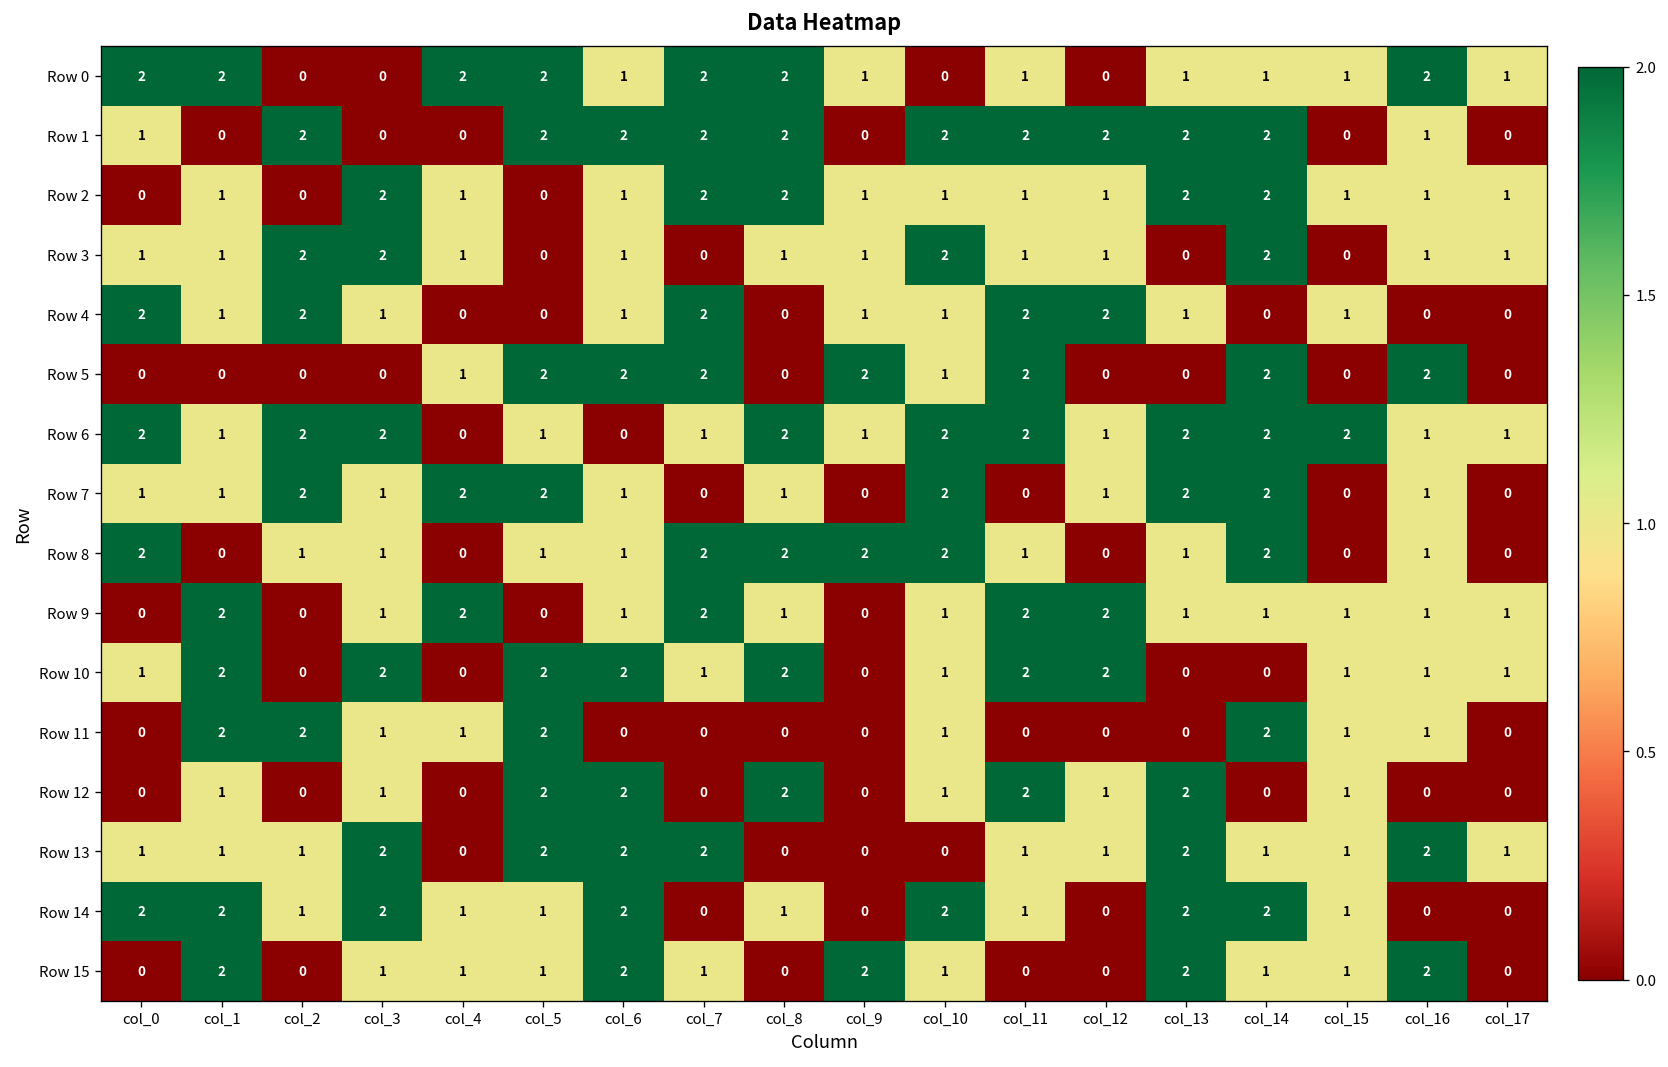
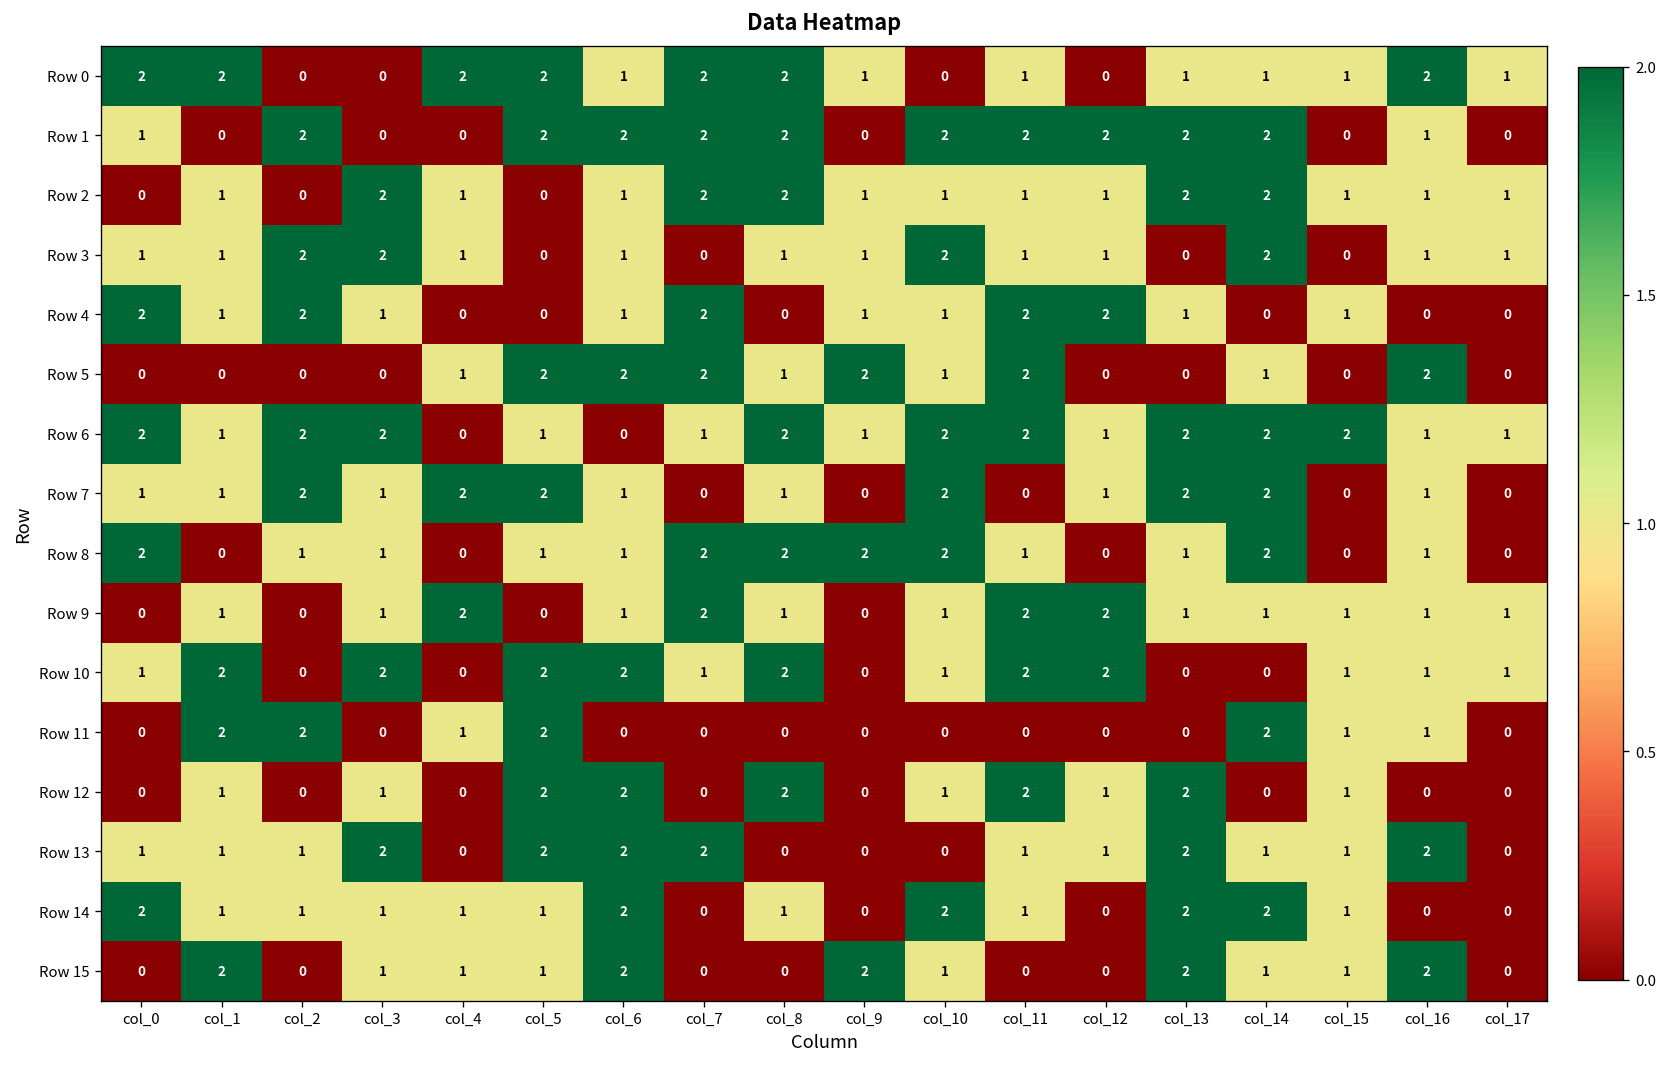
Row 5, col_8: 0 -> 1
Row 5, col_14: 2 -> 1
Row 9, col_1: 2 -> 1
Row 11, col_3: 1 -> 0
Row 11, col_10: 1 -> 0
Row 13, col_17: 1 -> 0
Row 14, col_1: 2 -> 1
Row 14, col_3: 2 -> 1
Row 15, col_7: 1 -> 0
